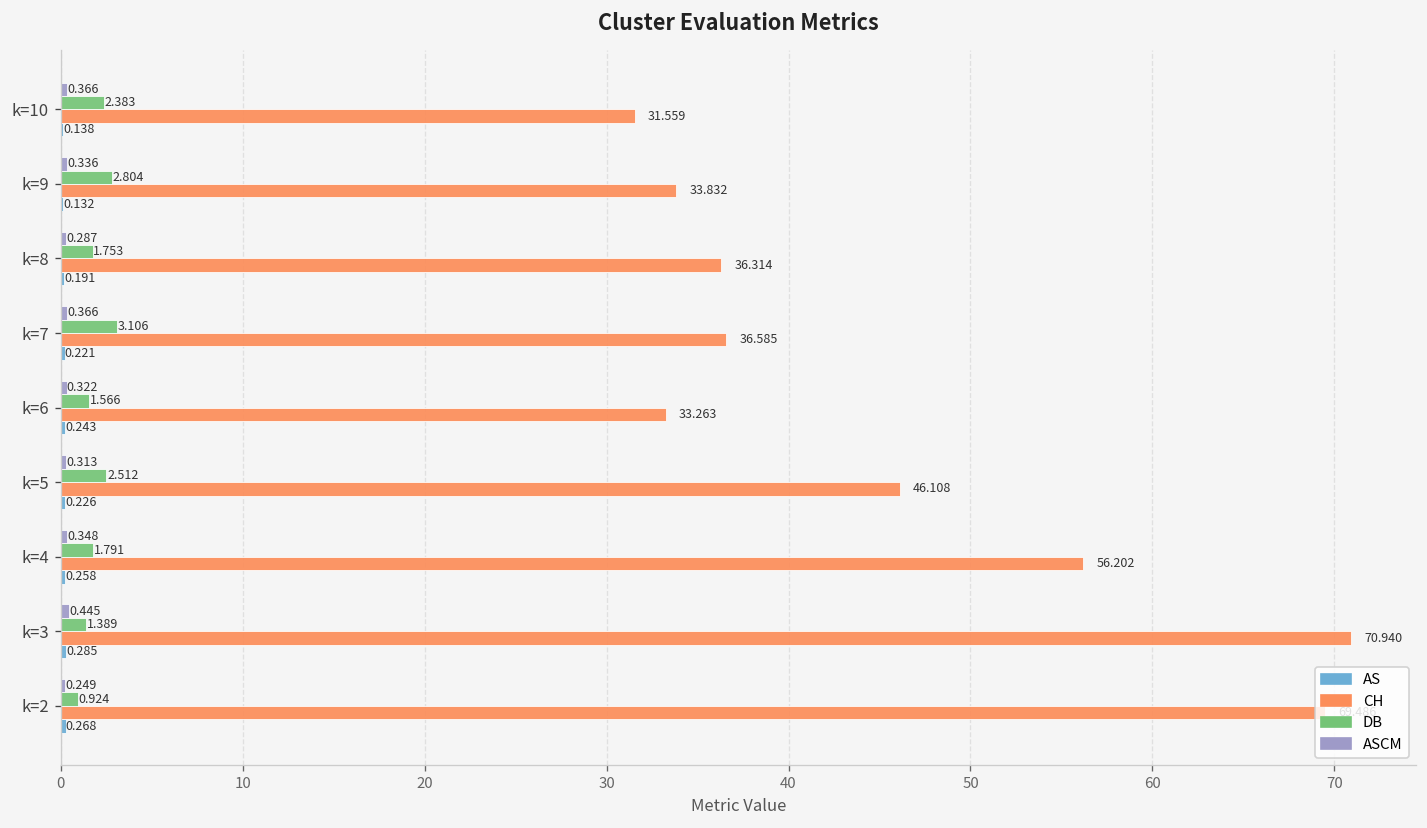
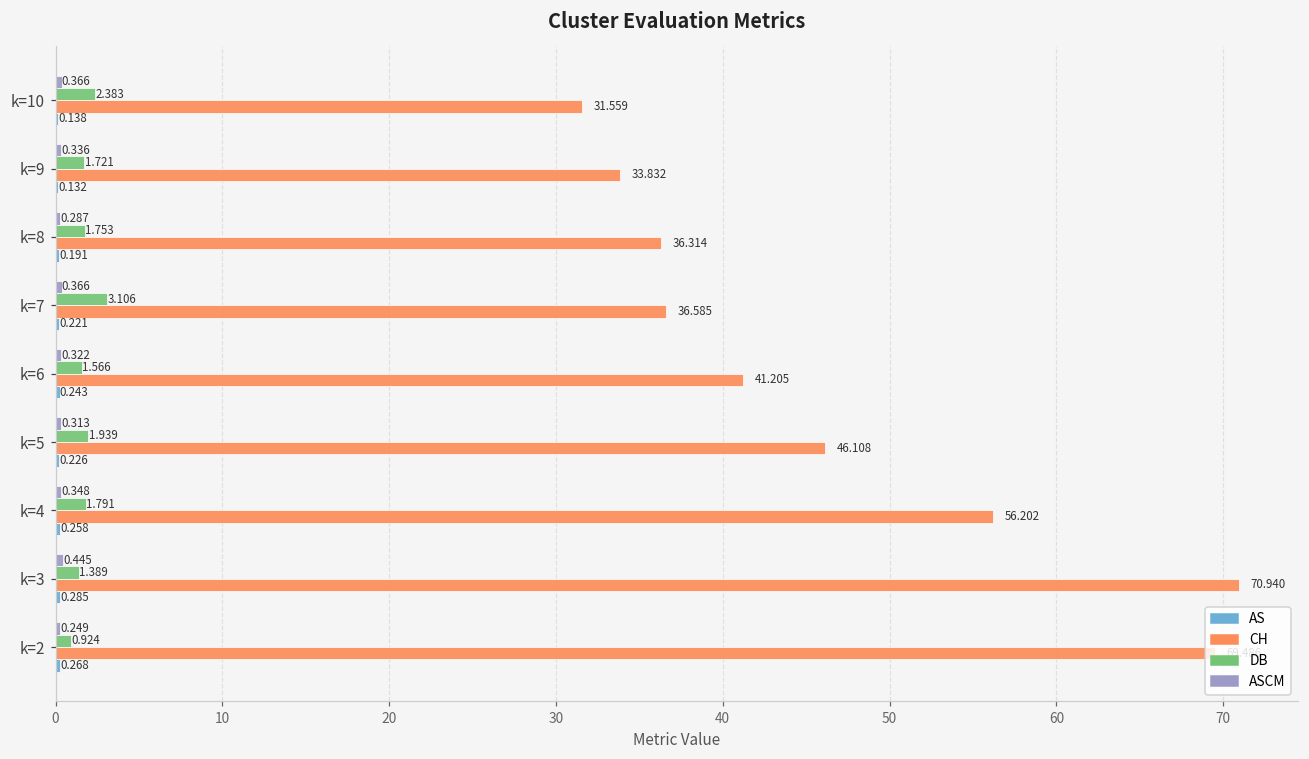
DB, k=9: 2.804 -> 1.721
CH, k=6: 33.263 -> 41.205
DB, k=5: 2.512 -> 1.939
